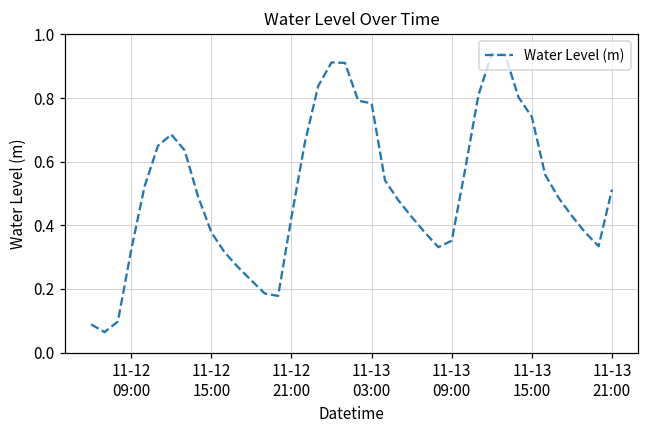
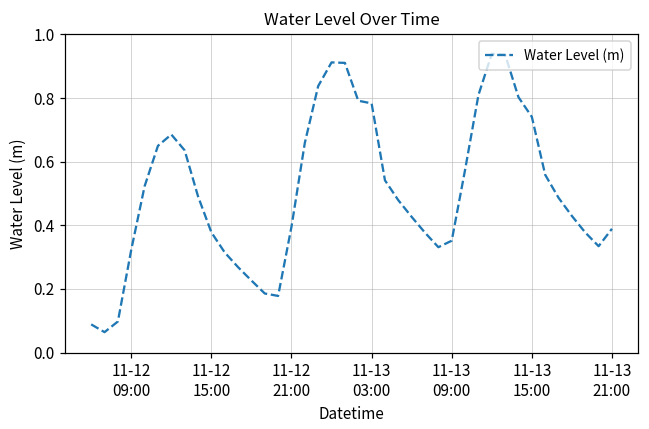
11-12 21:00: 0.43 -> 0.40
11-13 21:00: 0.51 -> 0.39
